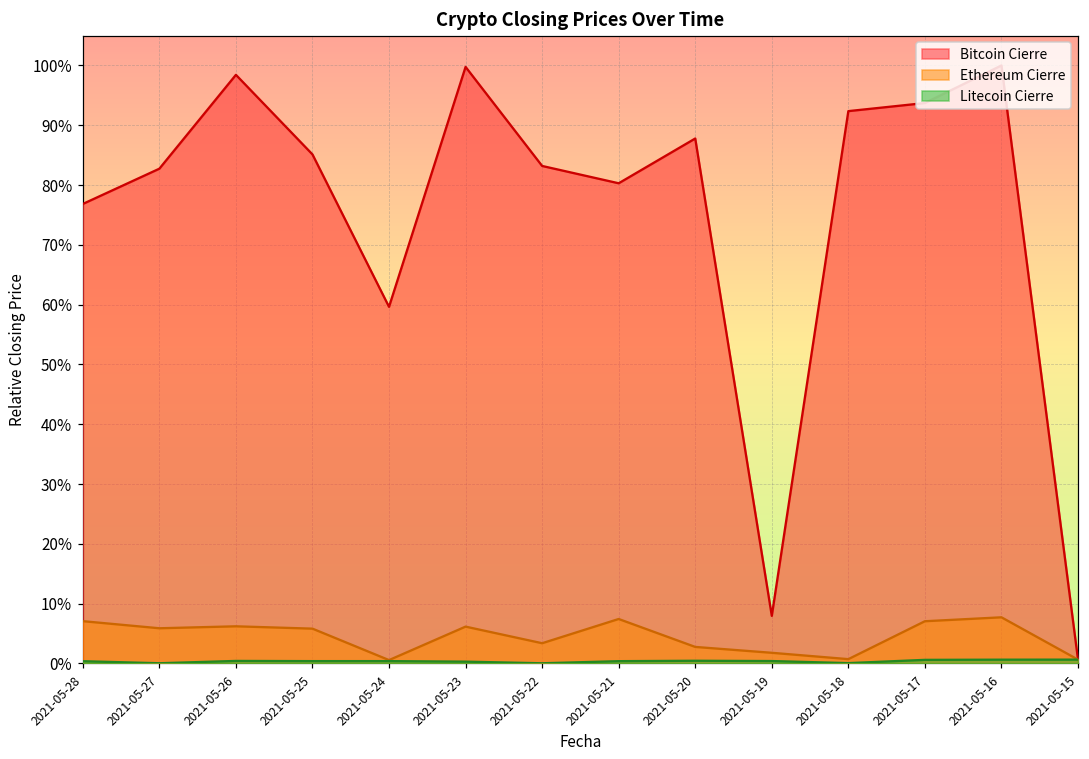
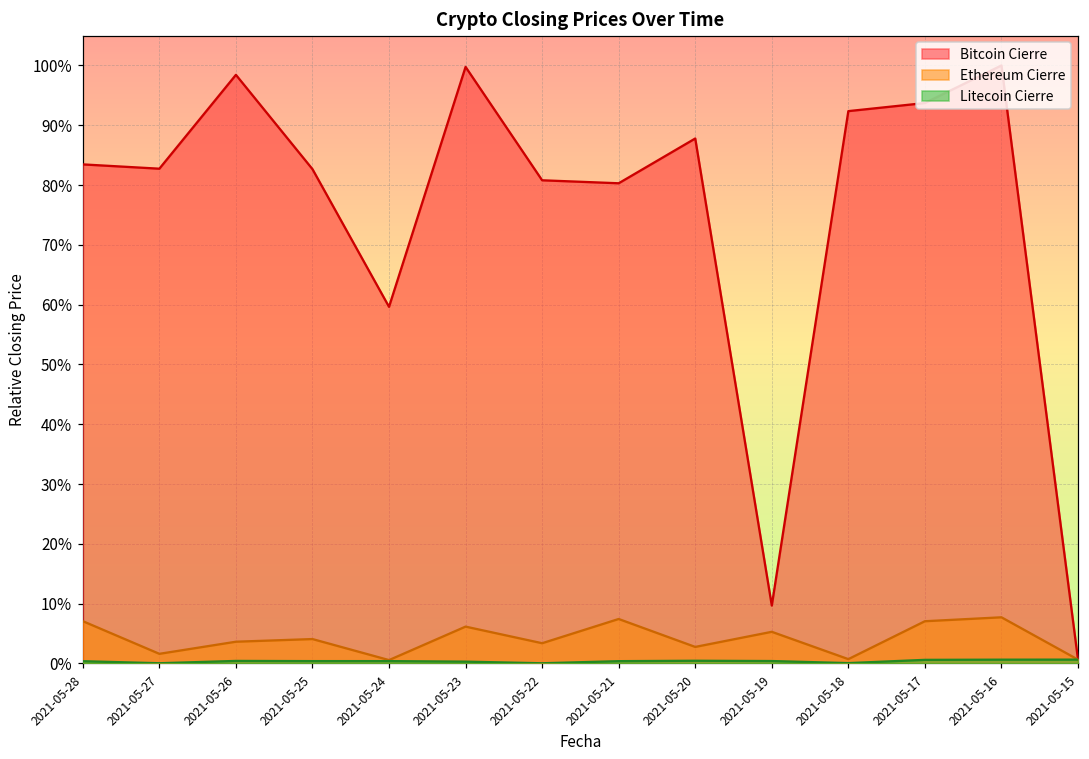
Bitcoin Cierre, 2021-05-28: 77% -> 83%
Ethereum Cierre, 2021-05-27: 6% -> 2%
Ethereum Cierre, 2021-05-26: 6% -> 4%
Bitcoin Cierre, 2021-05-25: 85% -> 83%
Ethereum Cierre, 2021-05-25: 6% -> 4%
Bitcoin Cierre, 2021-05-22: 83% -> 81%
Bitcoin Cierre, 2021-05-19: 8% -> 10%
Ethereum Cierre, 2021-05-19: 2% -> 5%
